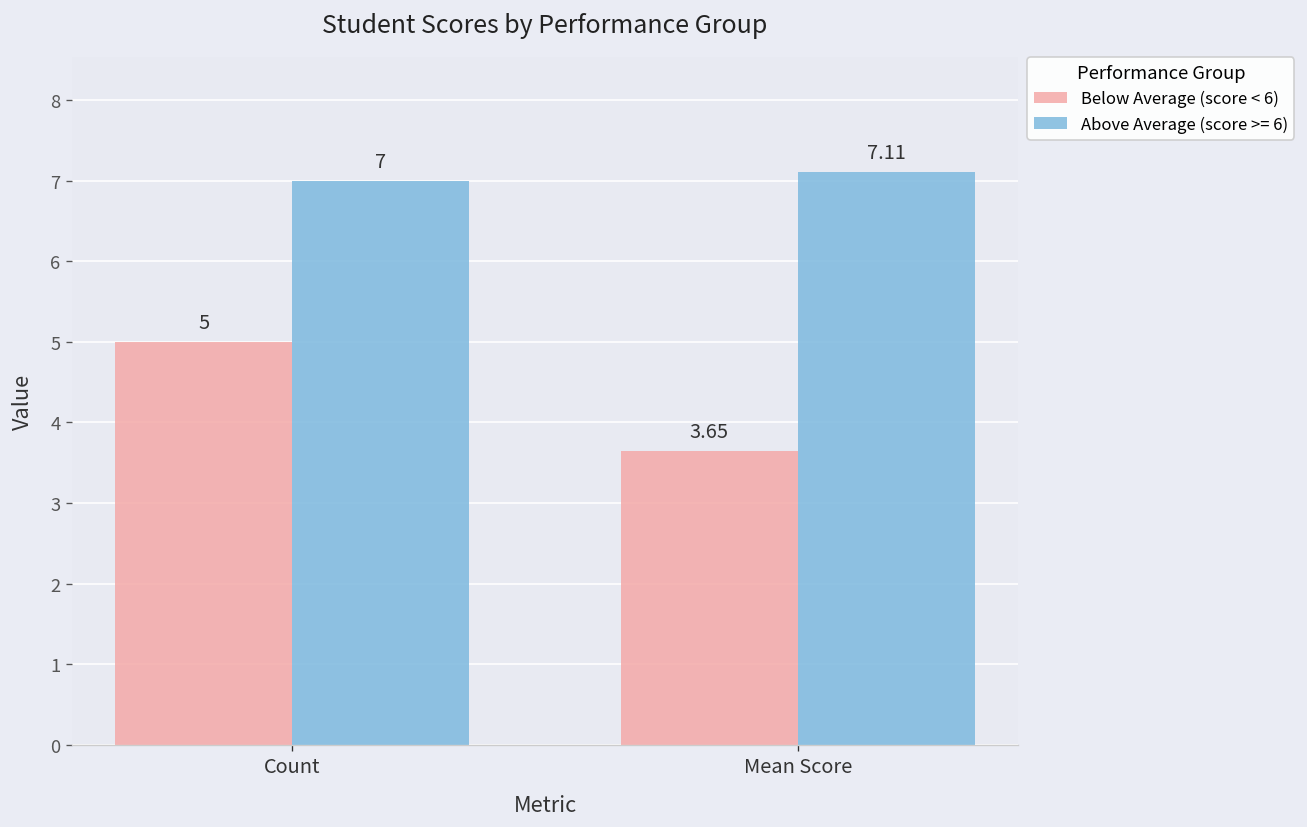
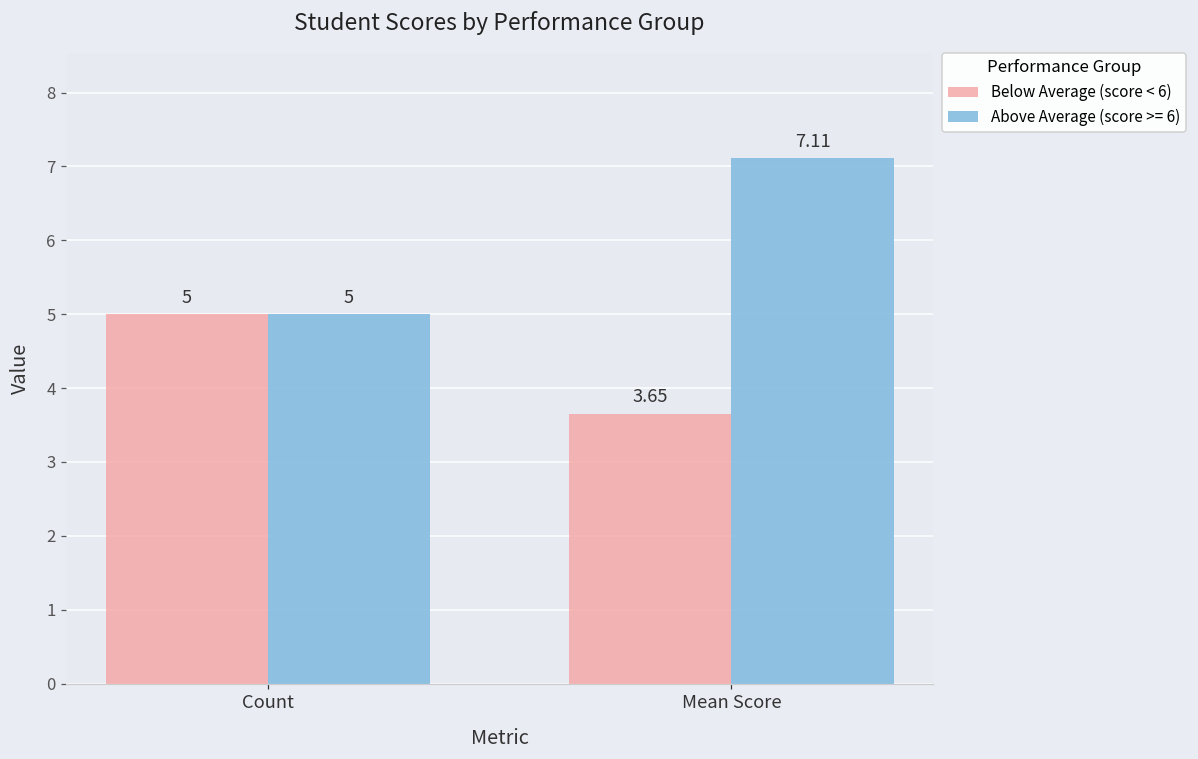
Above Average (score >= 6), Count: 7 -> 5
